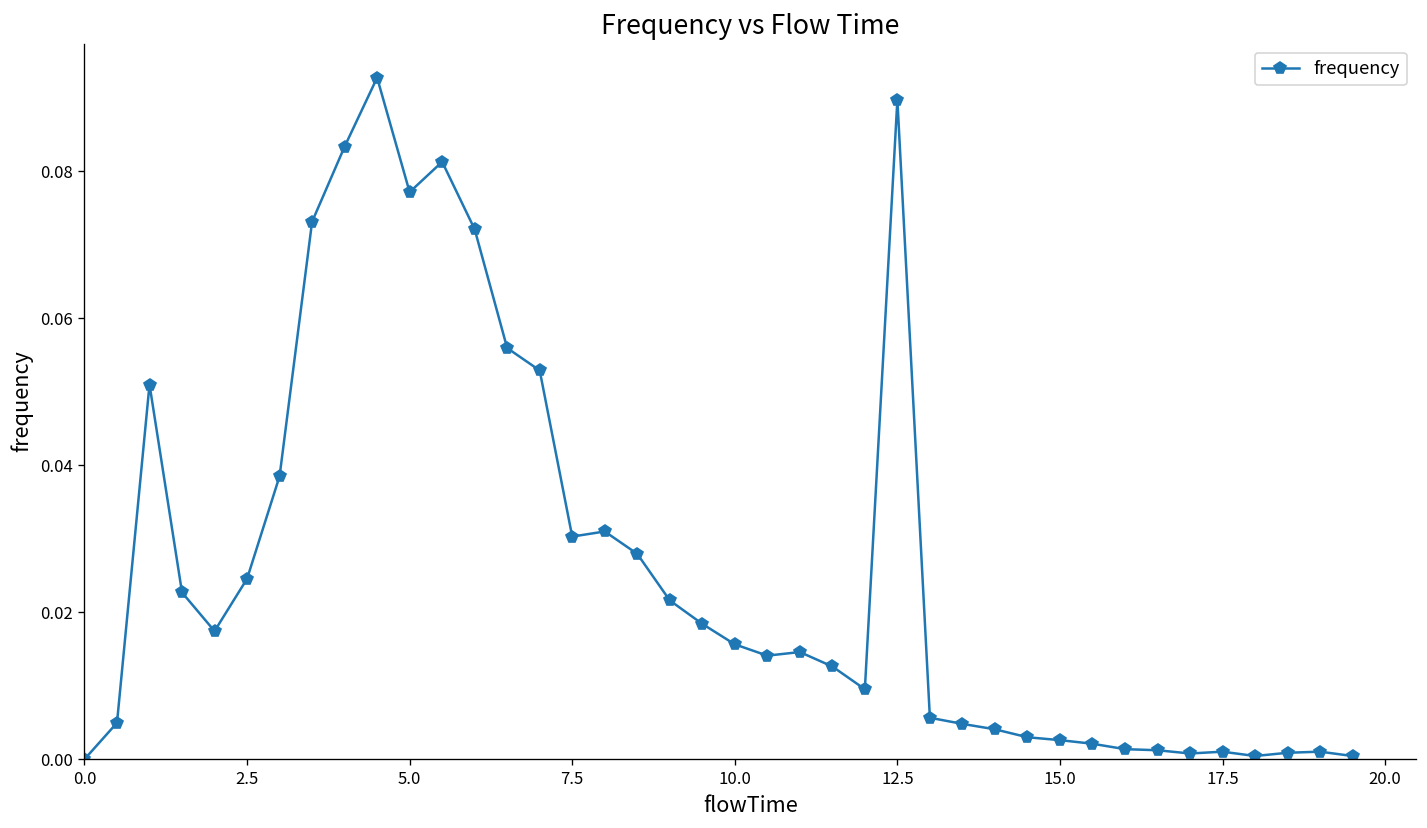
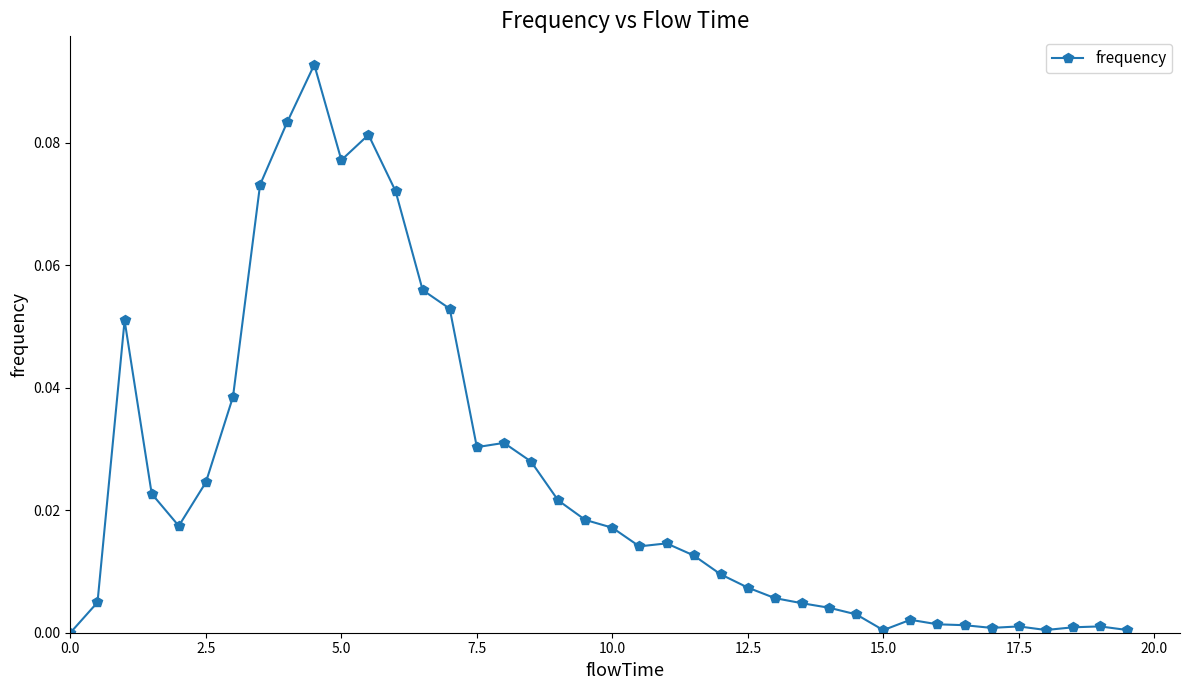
10.0: 0.016 -> 0.017
12.5: 0.090 -> 0.007
15.0: 0.003 -> 0.000
